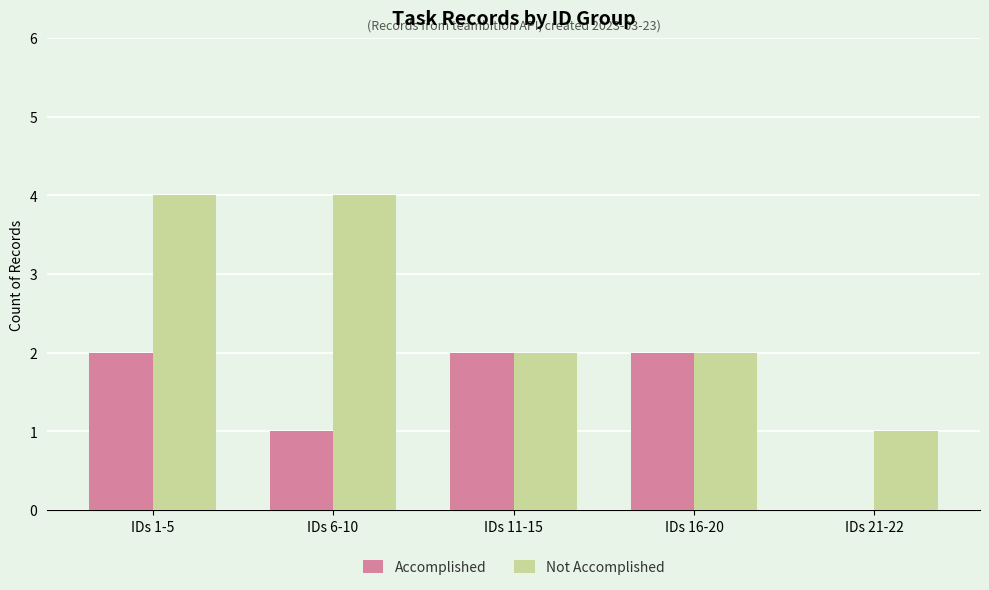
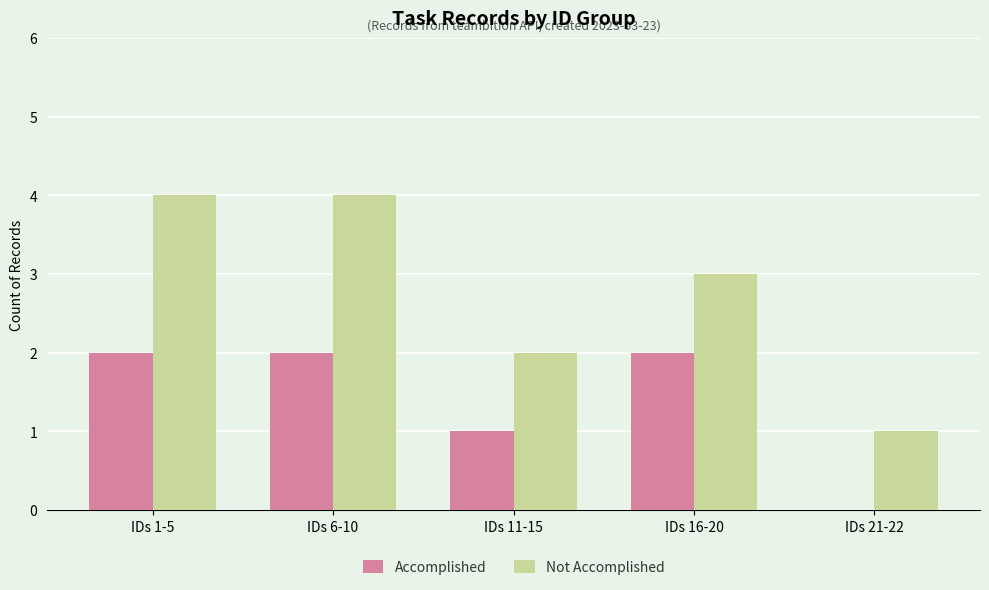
Accomplished, IDs 6-10: 1 -> 2
Accomplished, IDs 11-15: 2 -> 1
Not Accomplished, IDs 16-20: 2 -> 3
